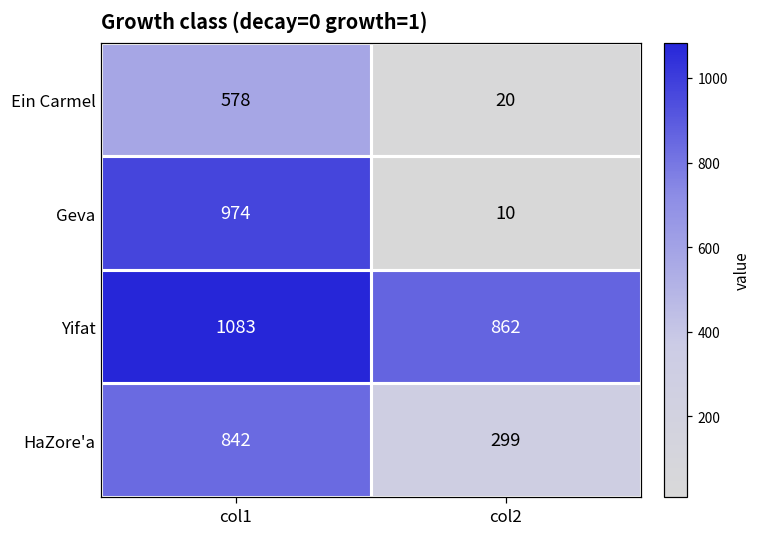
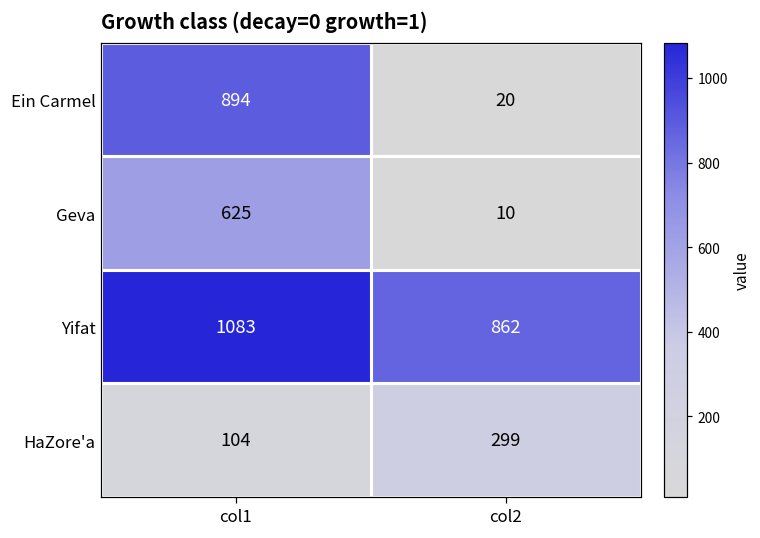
Ein Carmel, col1: 578 -> 894
Geva, col1: 974 -> 625
HaZore'a, col1: 842 -> 104
